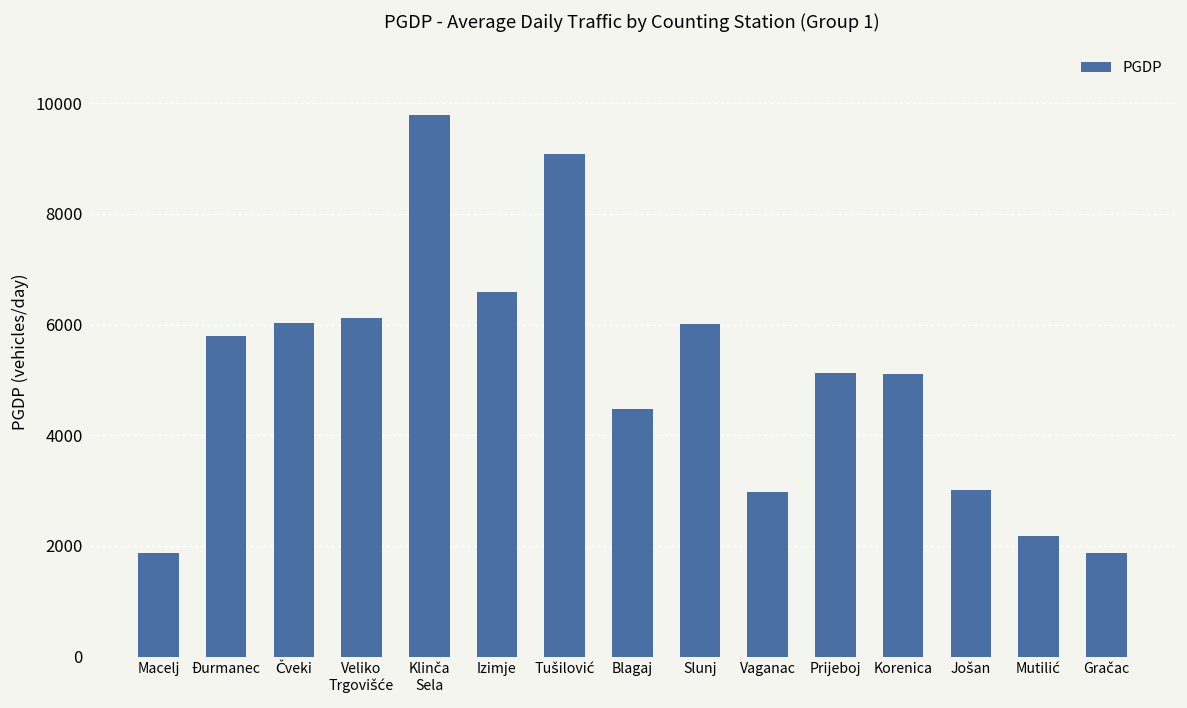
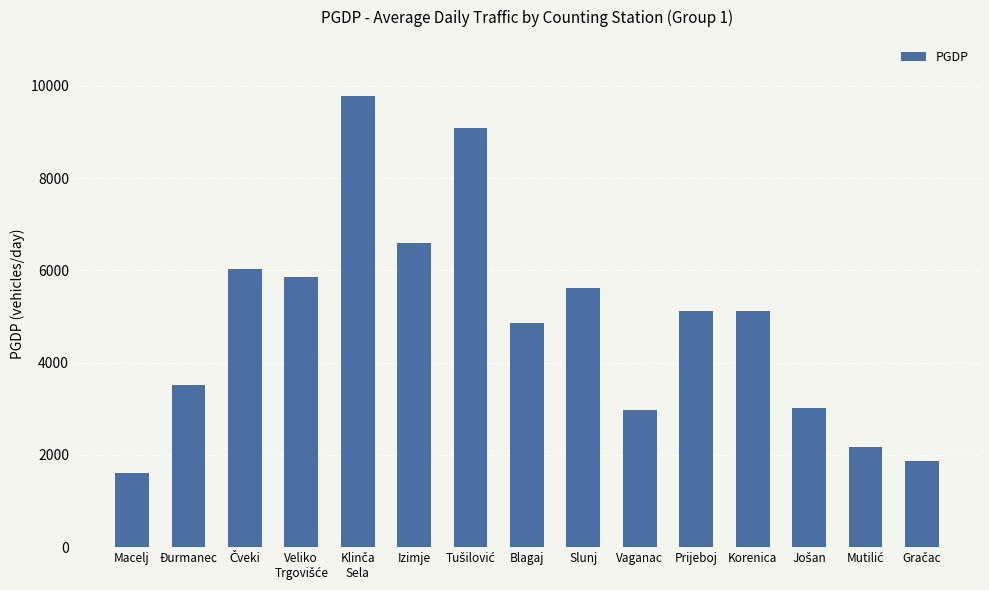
Macelj: 1900 -> 1600
Đurmanec: 5800 -> 3500
Veliko Trgovišće: 6100 -> 5900
Blagaj: 4500 -> 4900
Slunj: 6000 -> 5600
